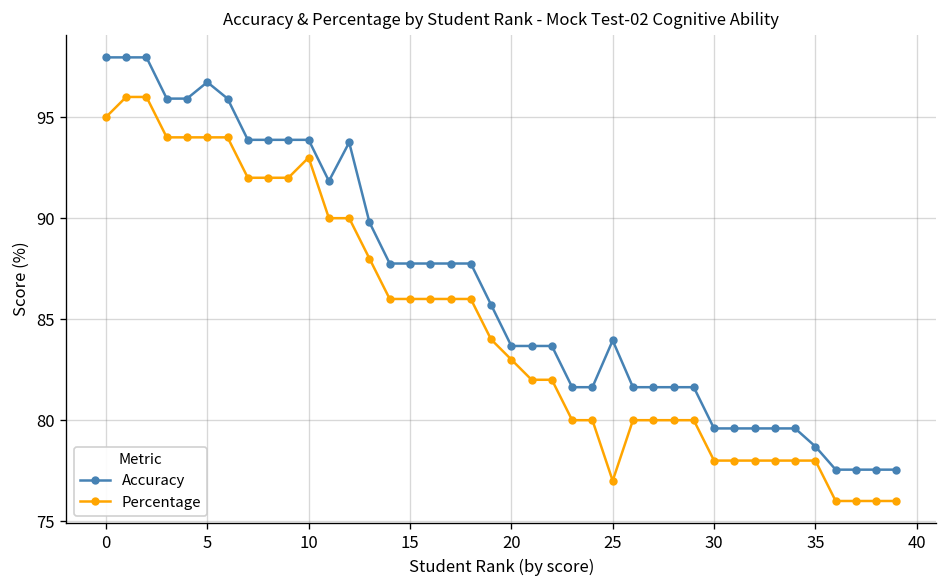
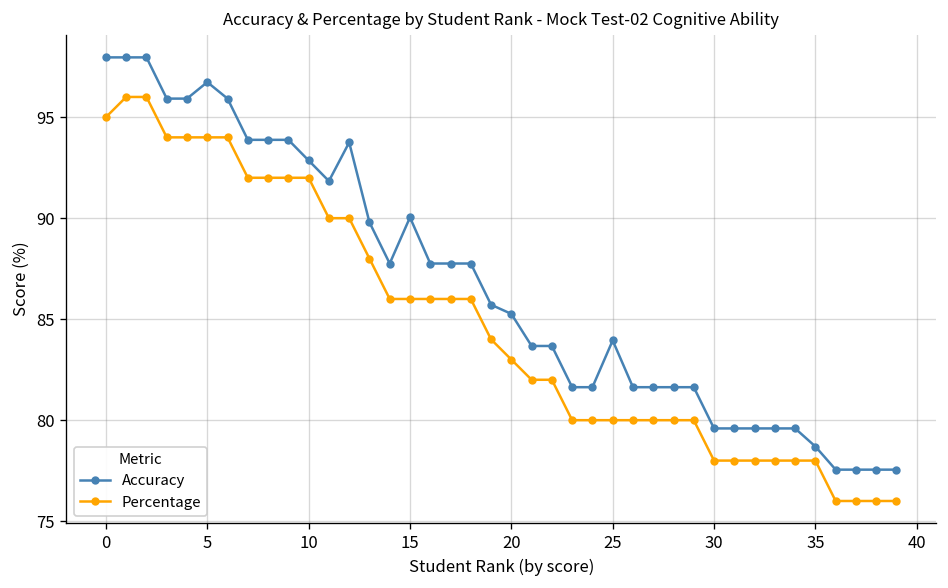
Accuracy, 10: 93.9 -> 92.9
Percentage, 10: 93 -> 92
Accuracy, 15: 87.8 -> 90.0
Accuracy, 20: 83.7 -> 85.3
Percentage, 25: 77 -> 80
